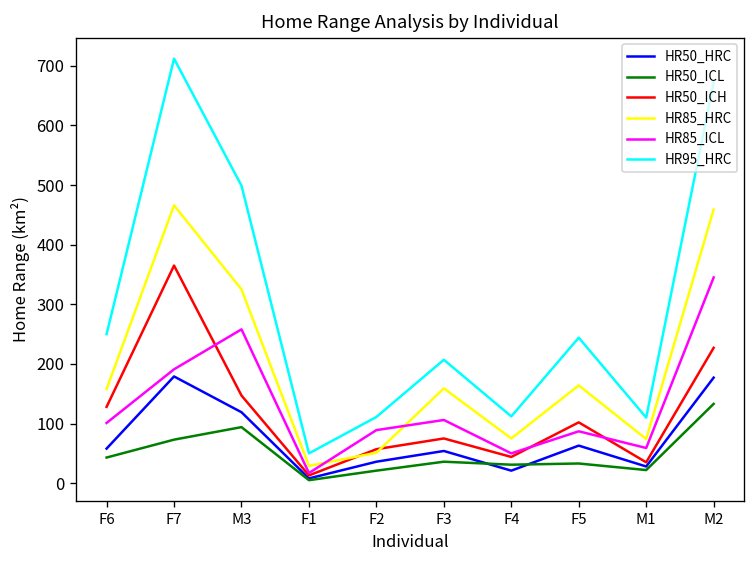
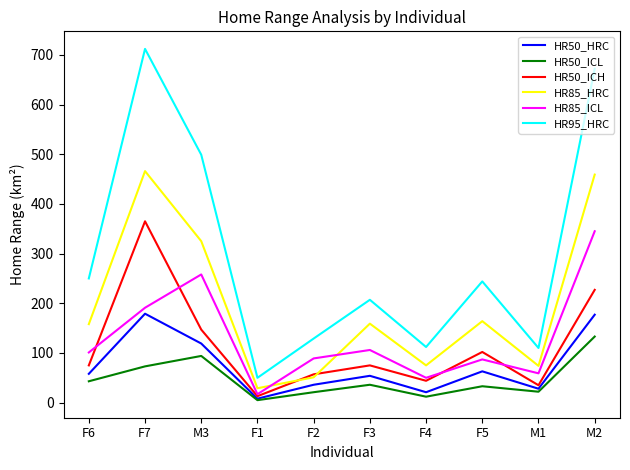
HR50_ICH, F6: 130 -> 80
HR95_HRC, F2: 110 -> 130
HR50_ICL, F4: 30 -> 10
